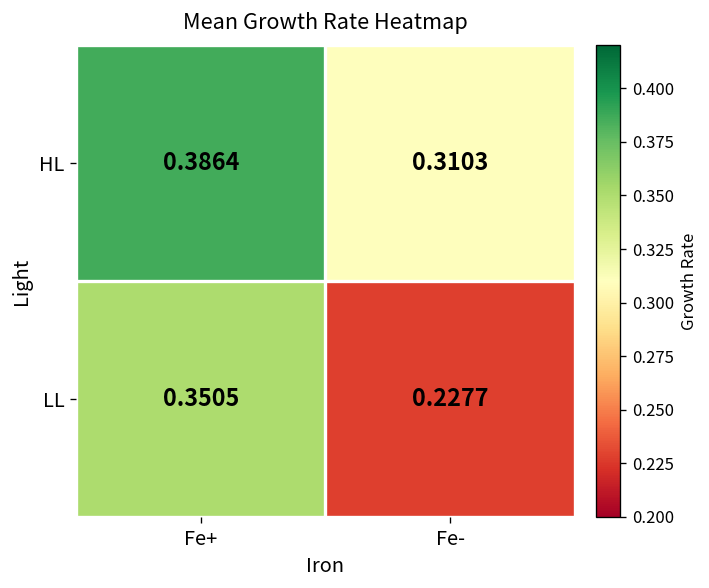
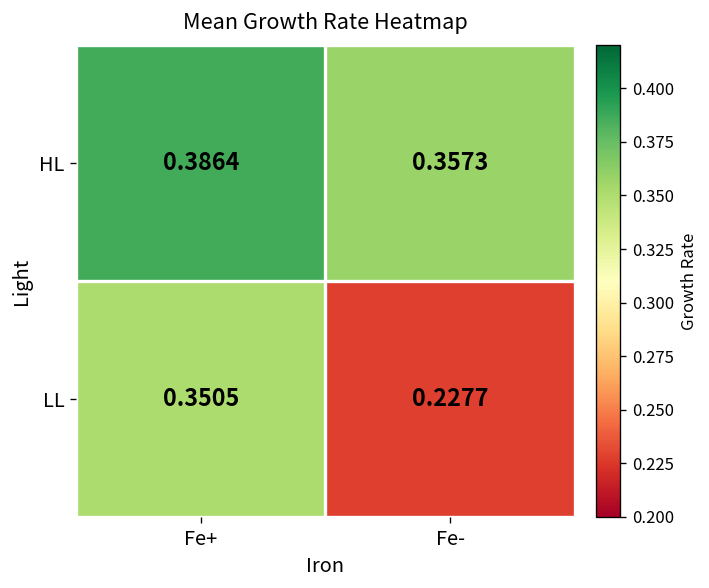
HL, Fe-: 0.3103 -> 0.3573
